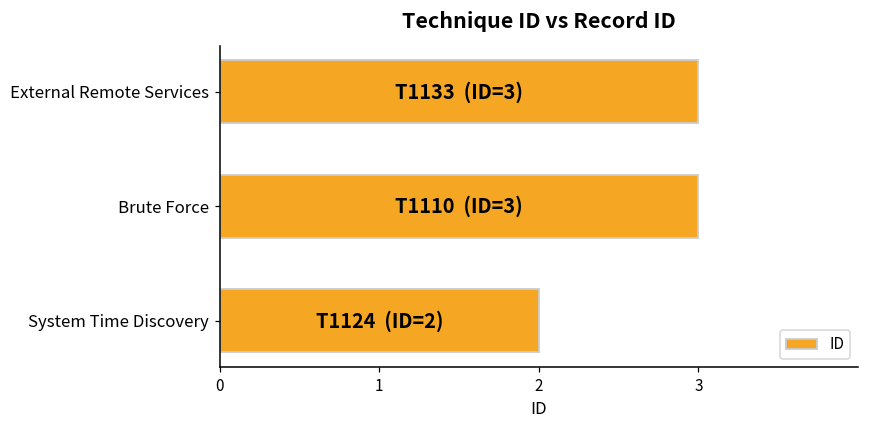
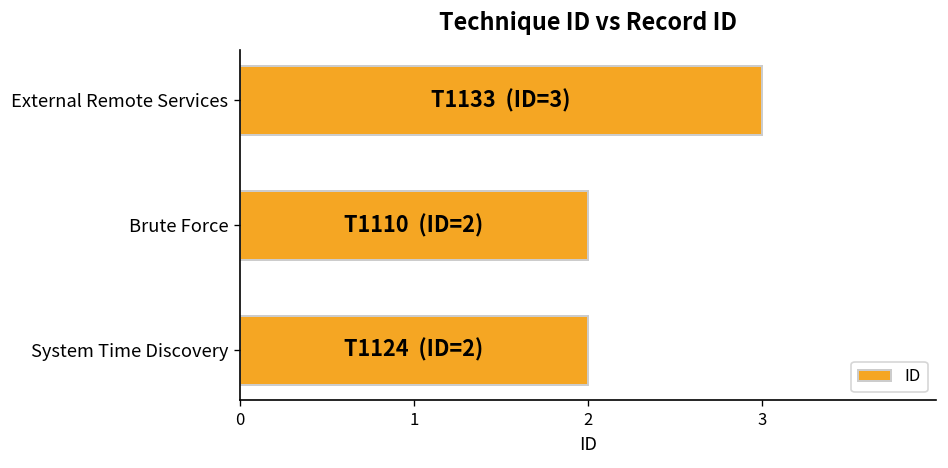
Brute Force: 3 -> 2
